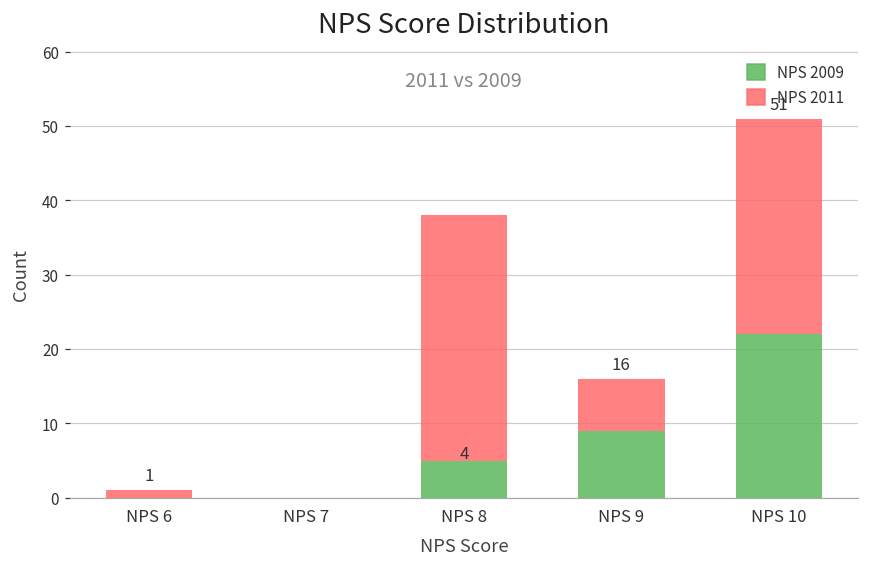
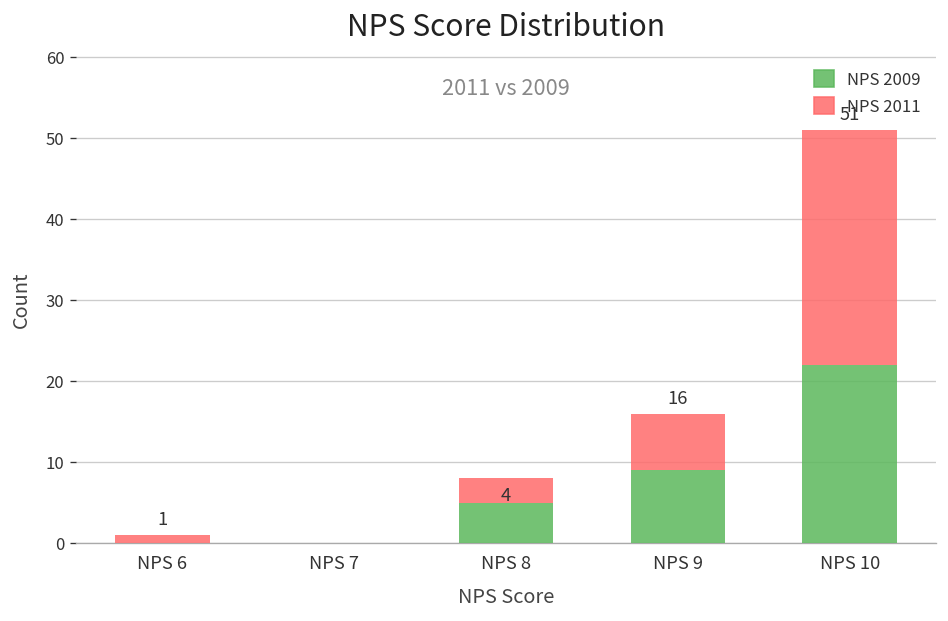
NPS 2011, NPS 8: 33 -> 3
